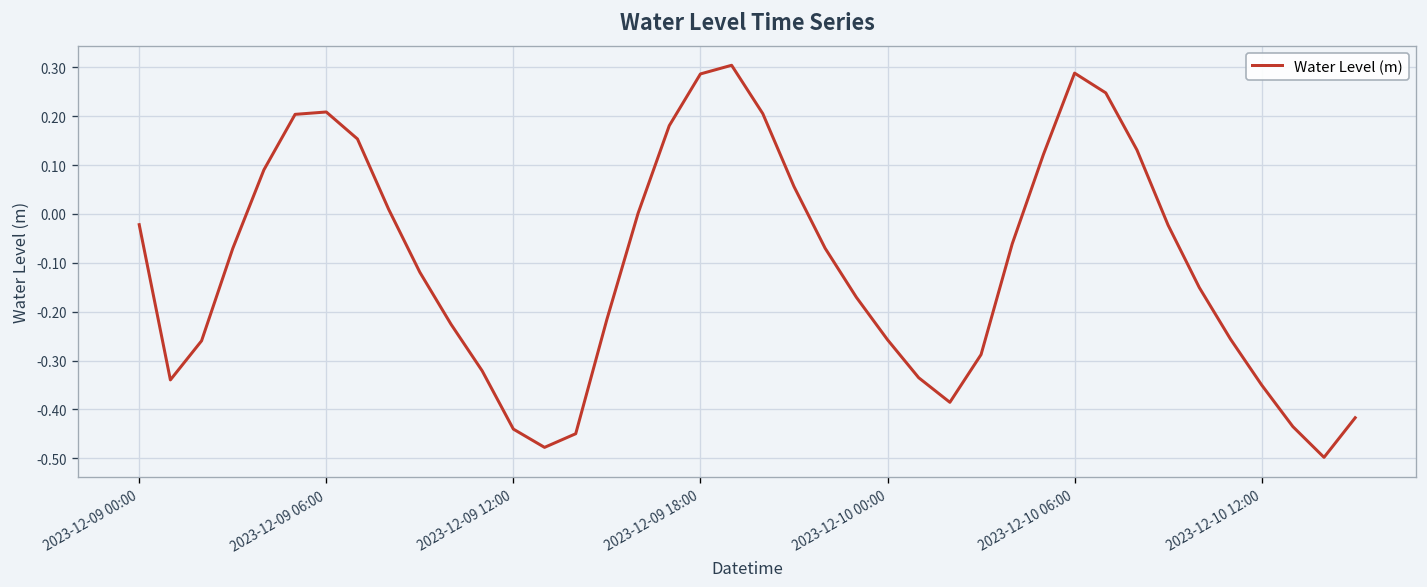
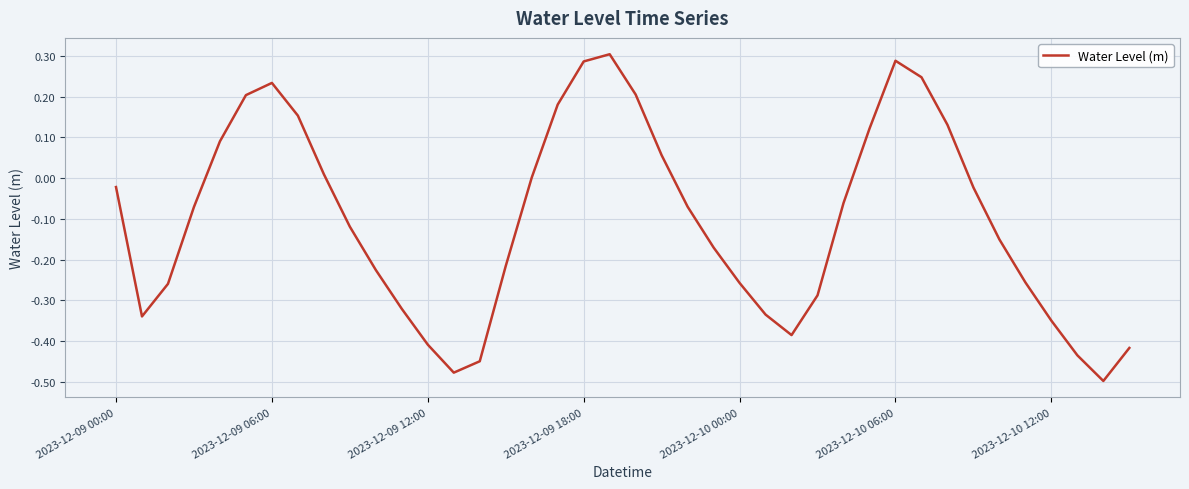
2023-12-09 06:00: 0.21 -> 0.23
2023-12-09 12:00: -0.44 -> -0.41
